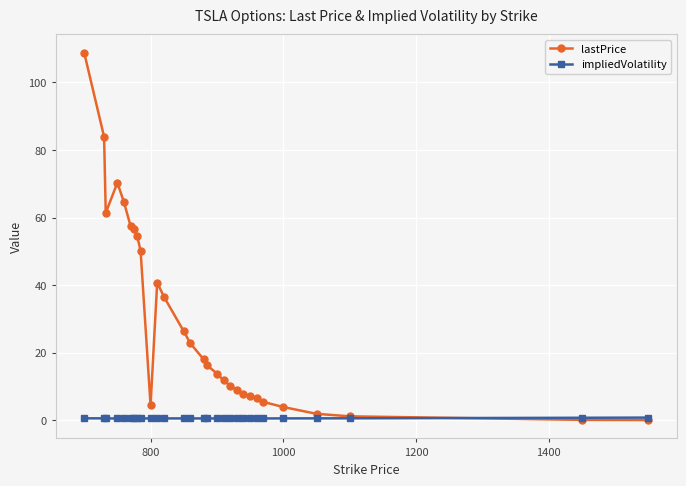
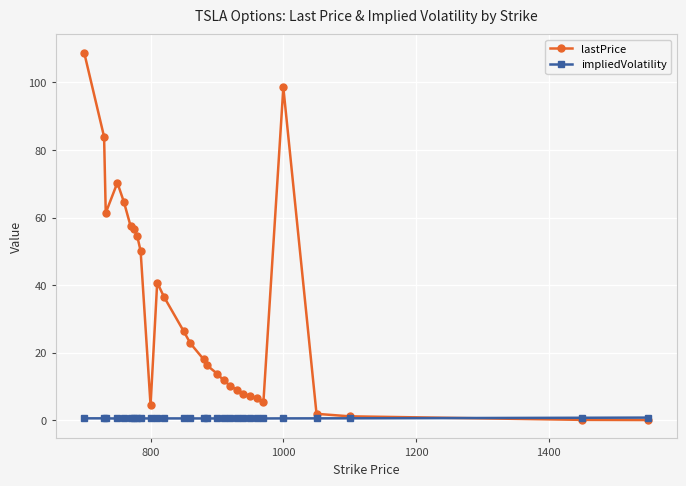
lastPrice, 1000: 4 -> 99
